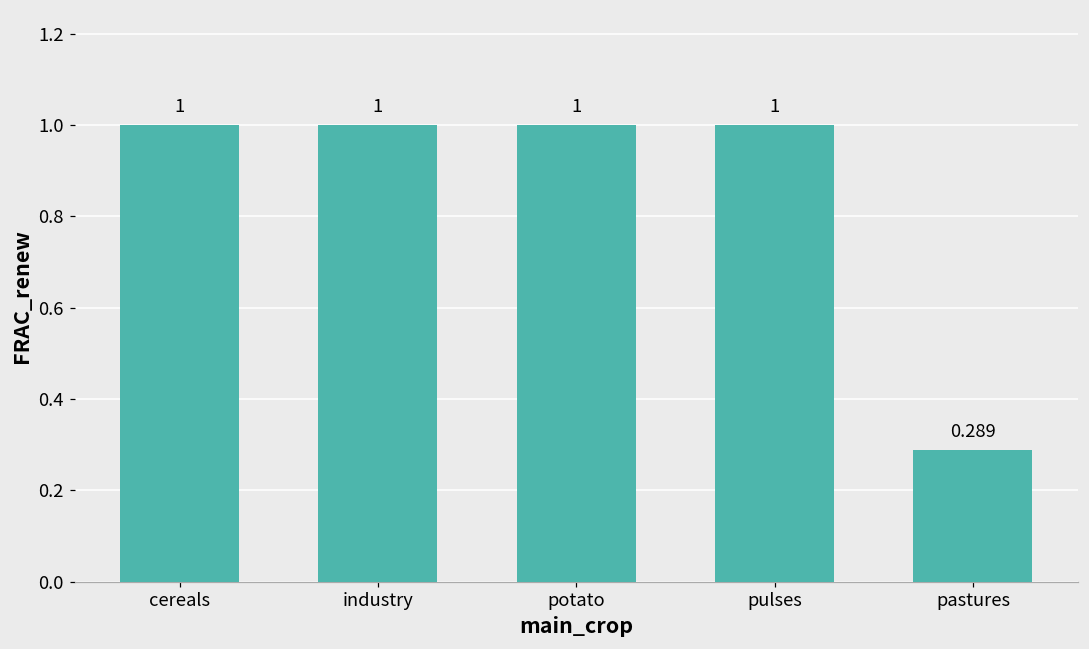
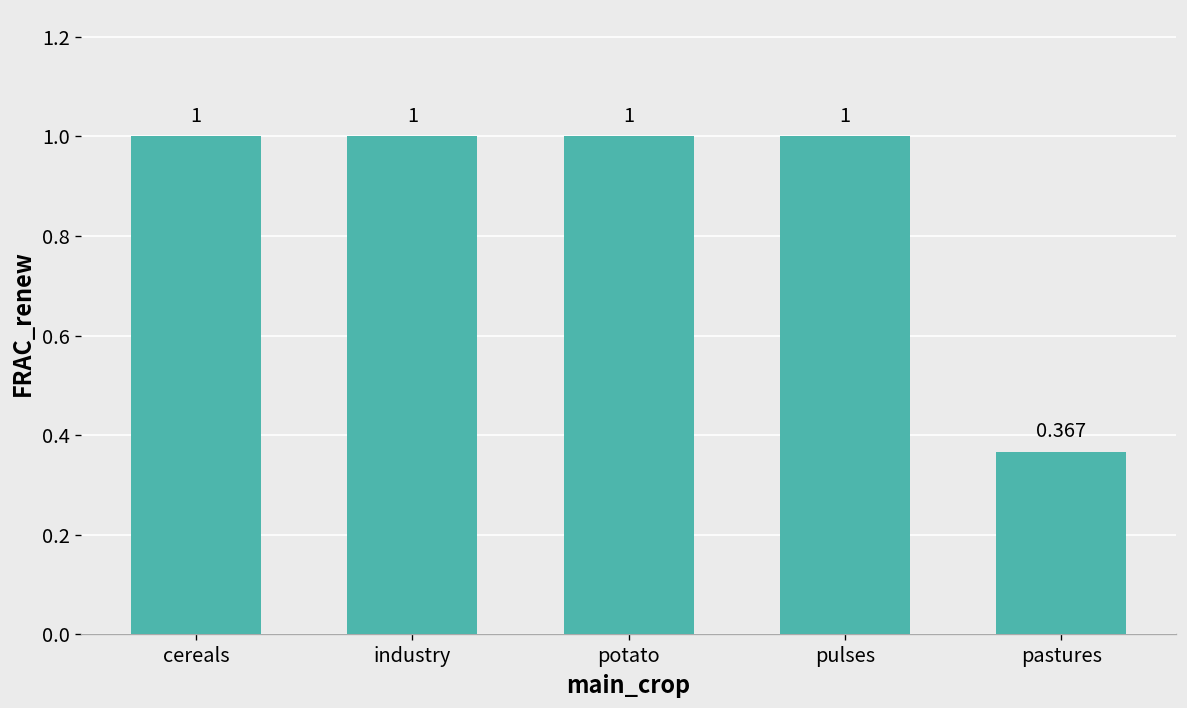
pastures: 0.289 -> 0.367
